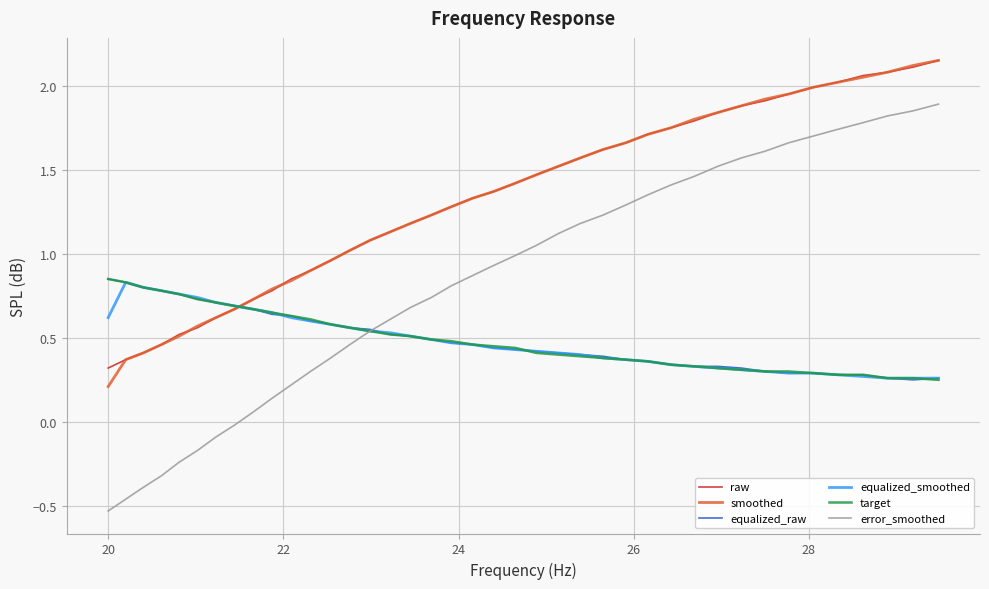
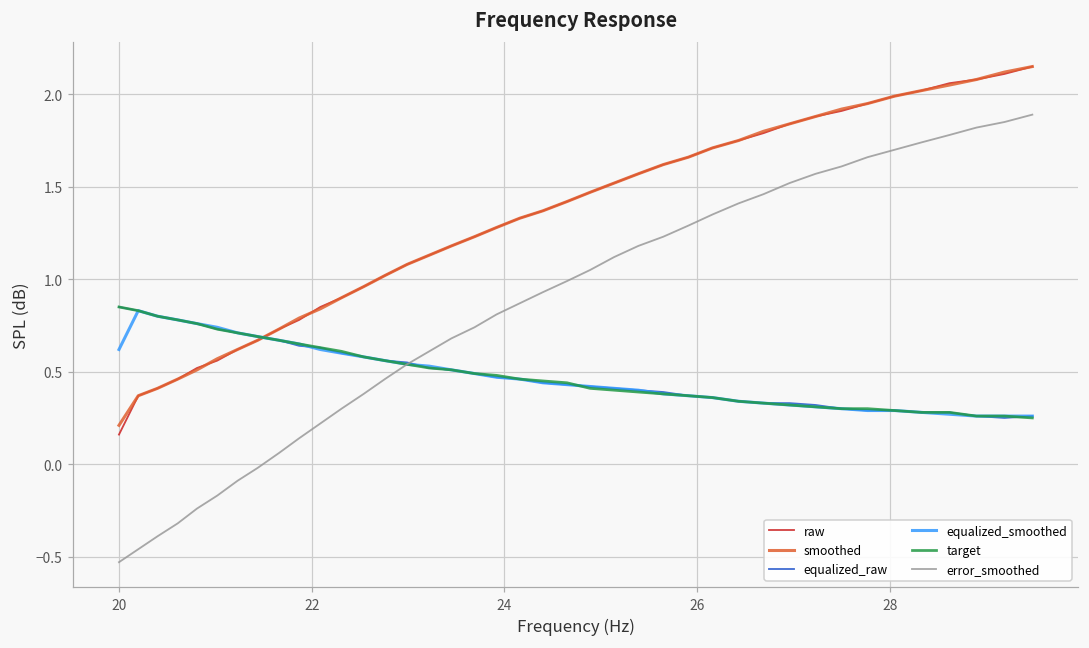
raw, 20: 0.32 -> 0.16
